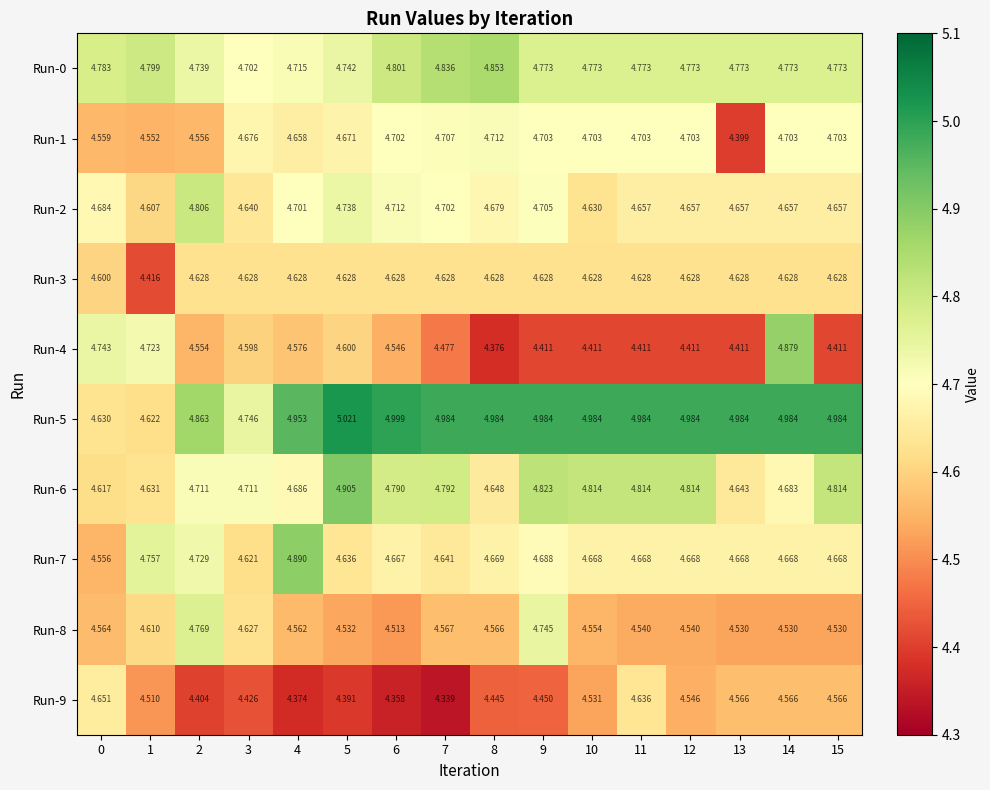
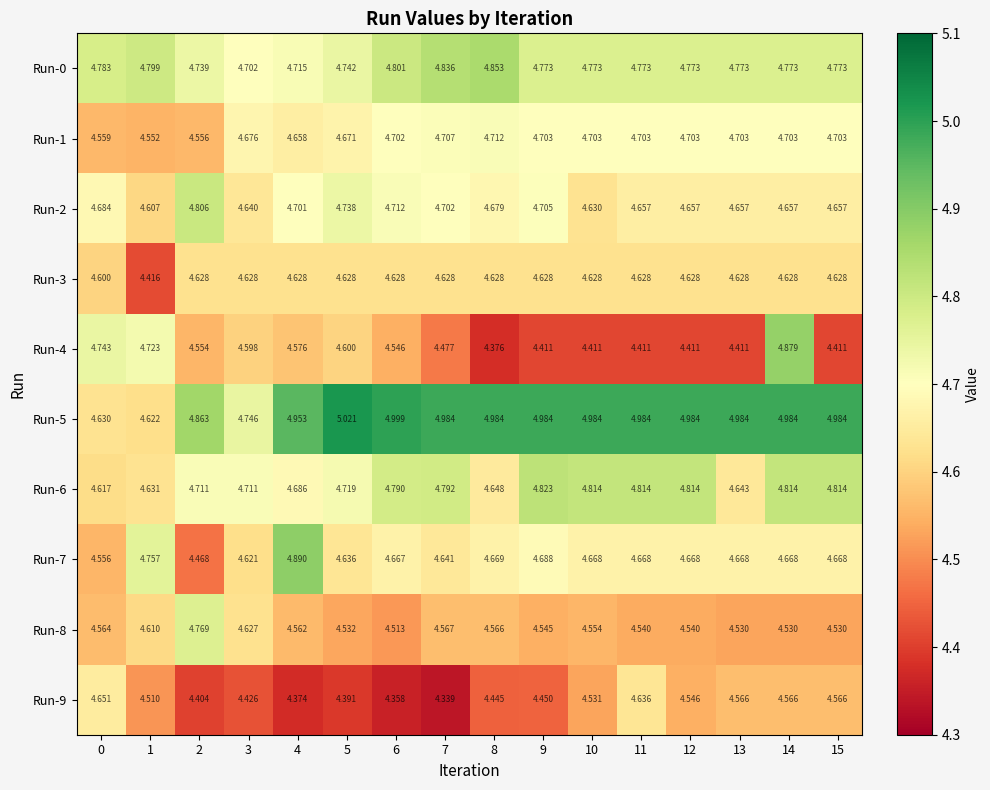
Run-1, 13: 4.399 -> 4.703
Run-6, 5: 4.905 -> 4.719
Run-6, 14: 4.683 -> 4.814
Run-7, 2: 4.729 -> 4.468
Run-8, 9: 4.745 -> 4.545
